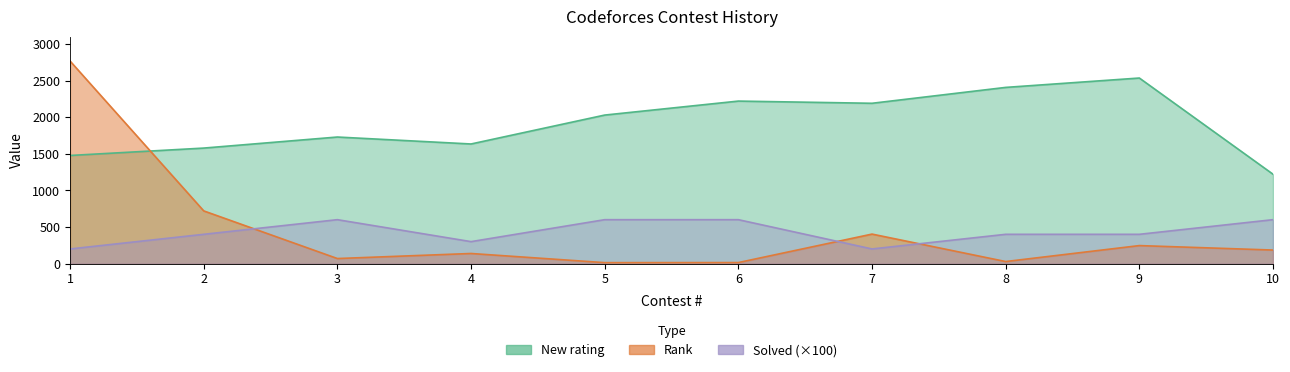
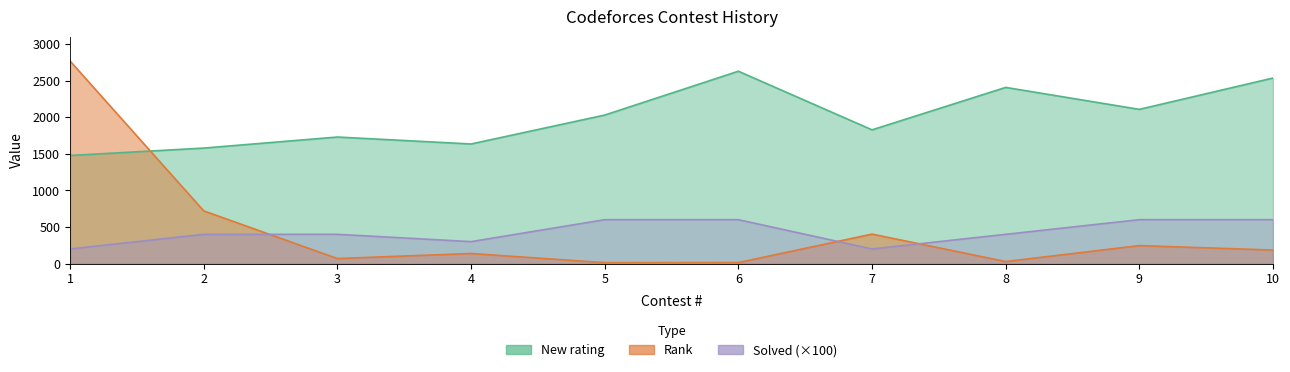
Solved (×100), 3: 600 -> 400
New rating, 6: 2200 -> 2600
New rating, 7: 2200 -> 1800
New rating, 9: 2500 -> 2100
Solved (×100), 9: 400 -> 600
New rating, 10: 1200 -> 2500
